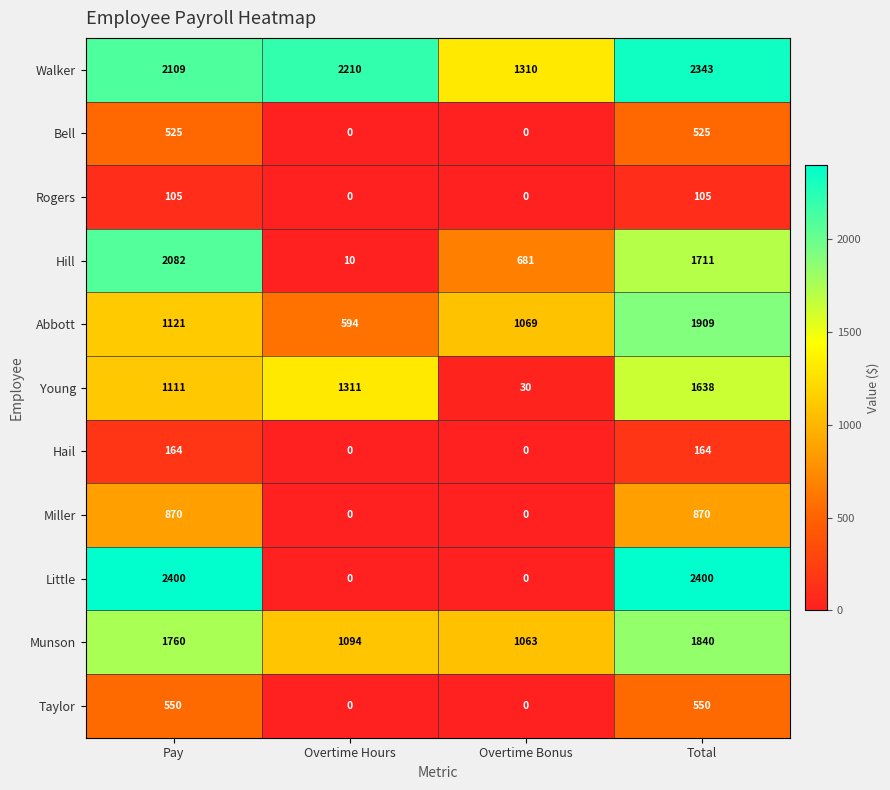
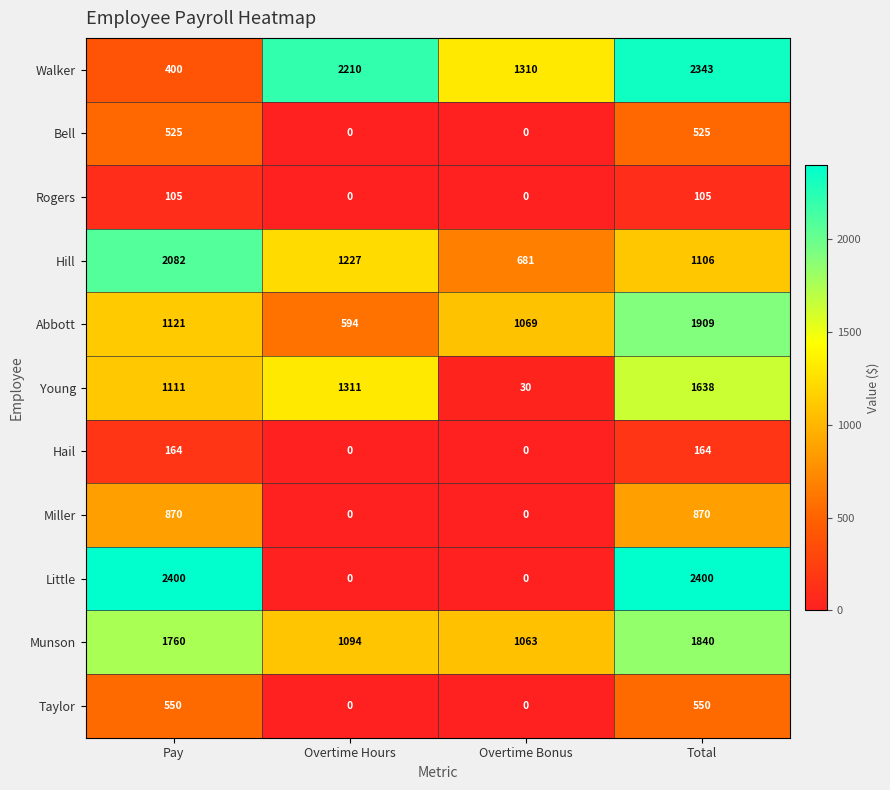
Walker, Pay: 2109 -> 400
Hill, Overtime Hours: 10 -> 1227
Hill, Total: 1711 -> 1106
